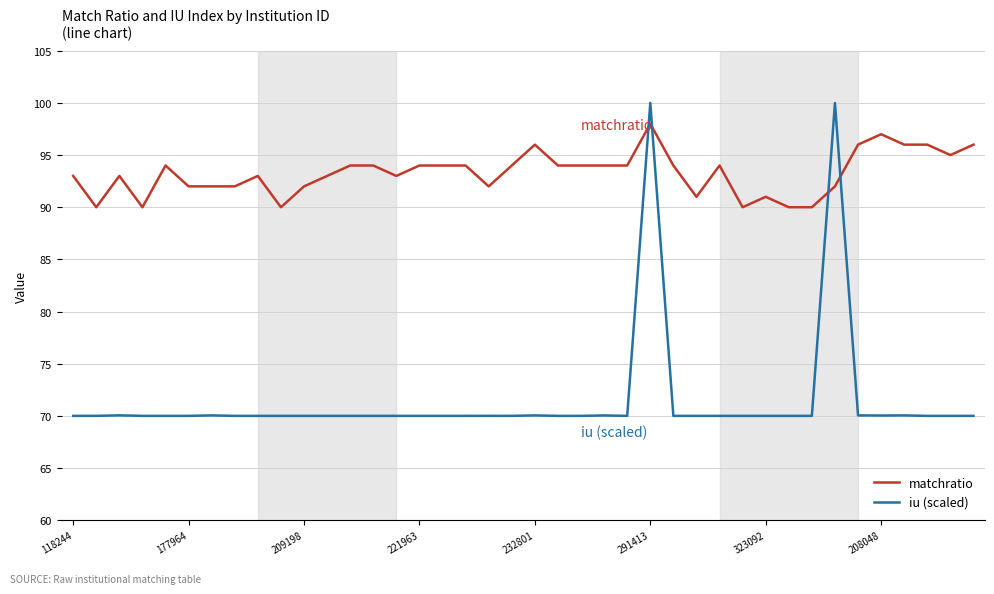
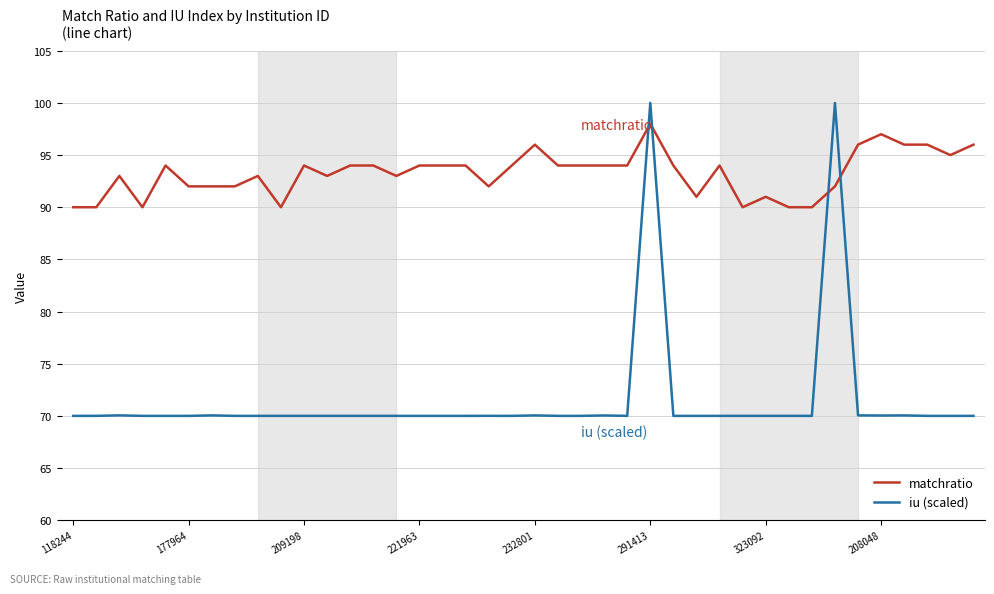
matchratio, 118244: 93 -> 90
matchratio, 209198: 92 -> 94
